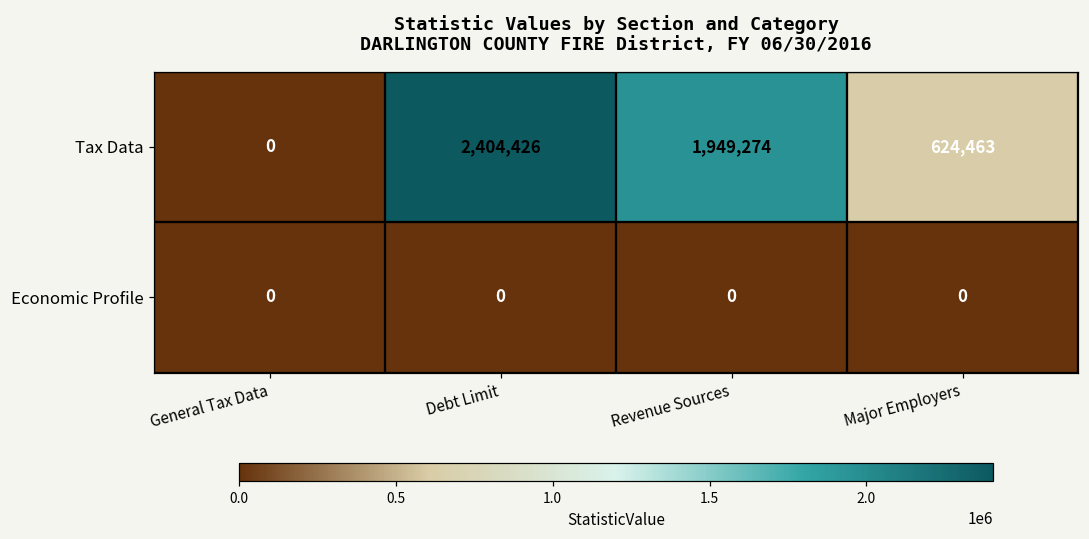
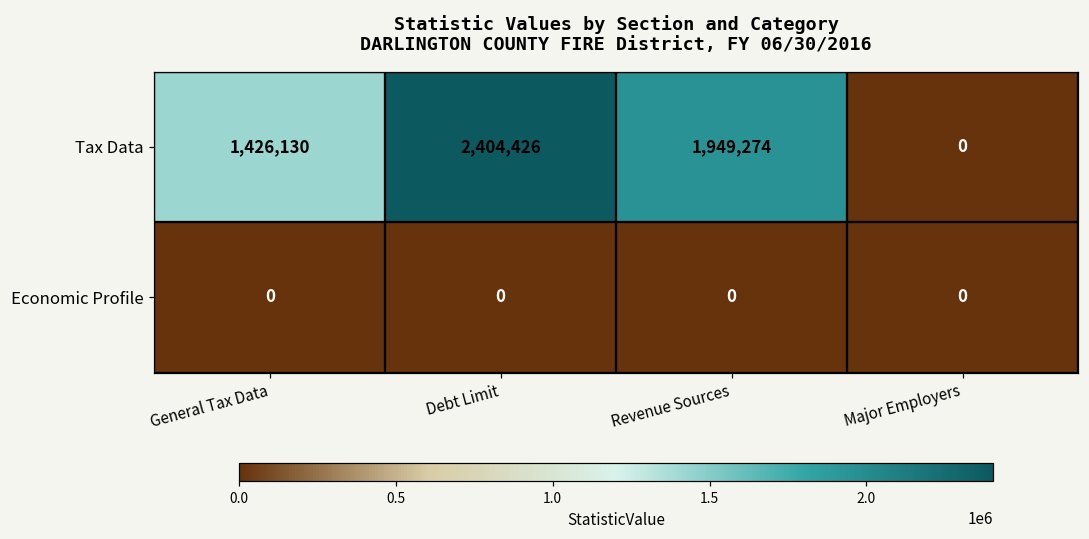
Tax Data, General Tax Data: 0 -> 1,426,130
Tax Data, Major Employers: 624,463 -> 0
